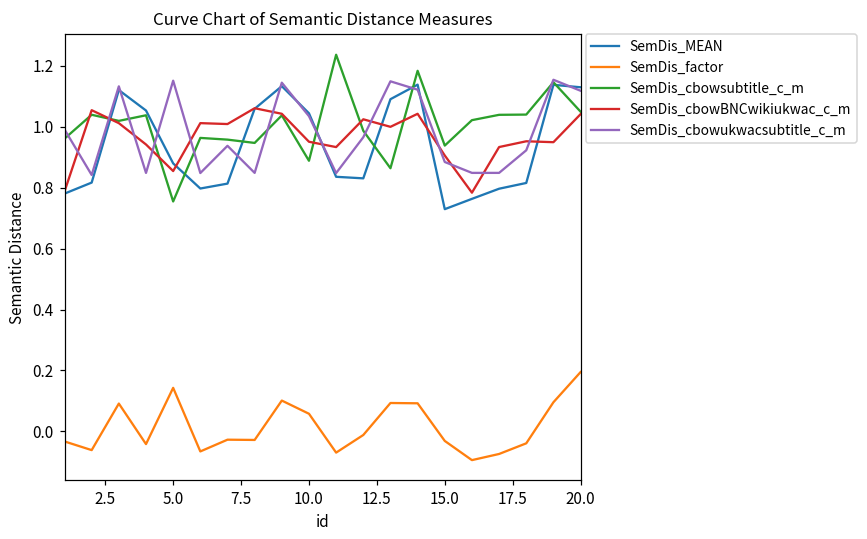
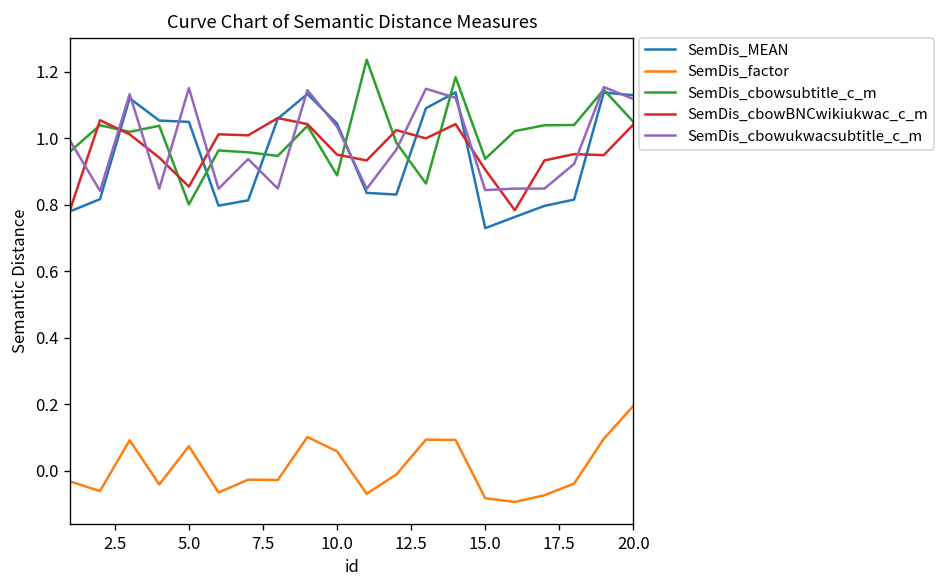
SemDis_MEAN, 5.0: 0.88 -> 1.05
SemDis_factor, 5.0: 0.14 -> 0.07
SemDis_cbowsubtitle_c_m, 5.0: 0.75 -> 0.80
SemDis_factor, 15.0: -0.03 -> -0.08
SemDis_cbowukwacsubtitle_c_m, 15.0: 0.88 -> 0.84
